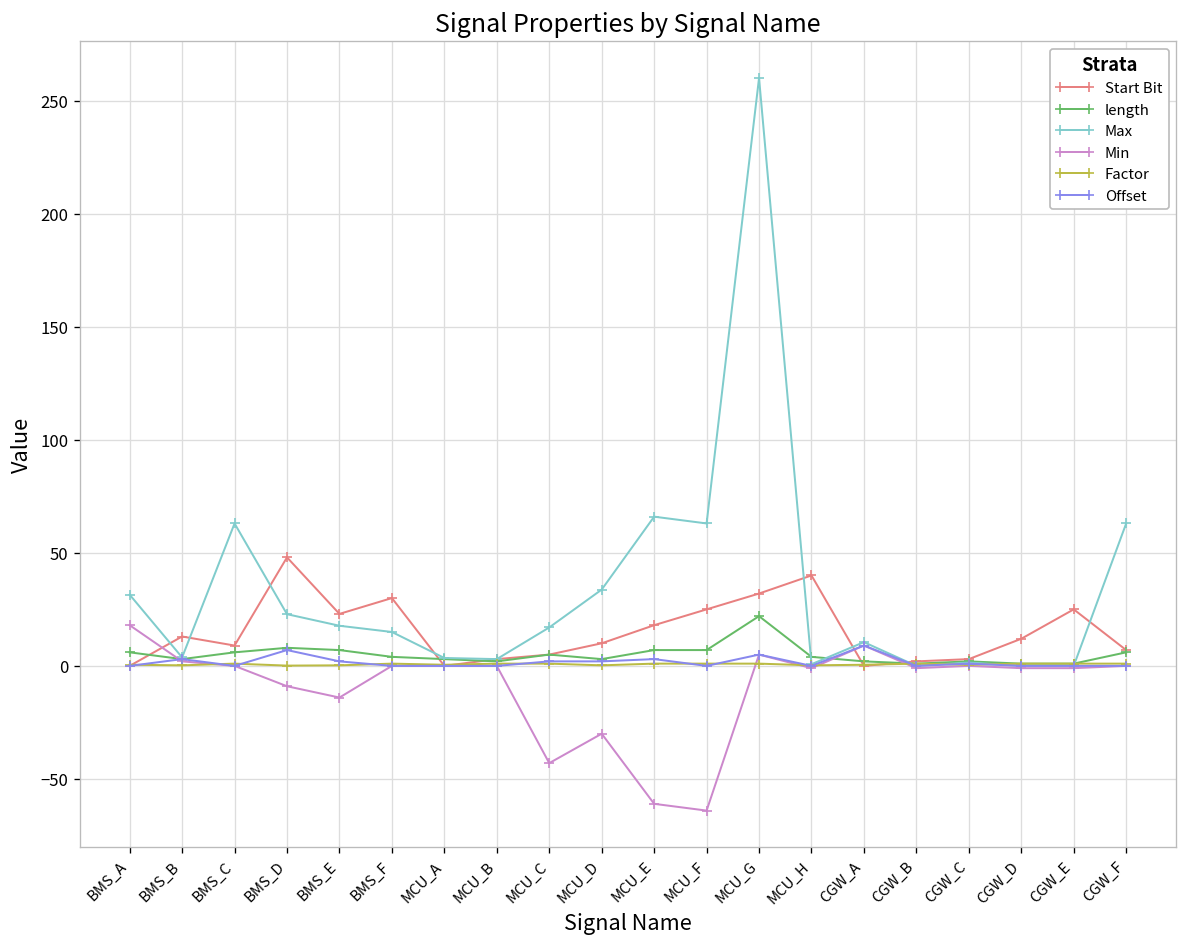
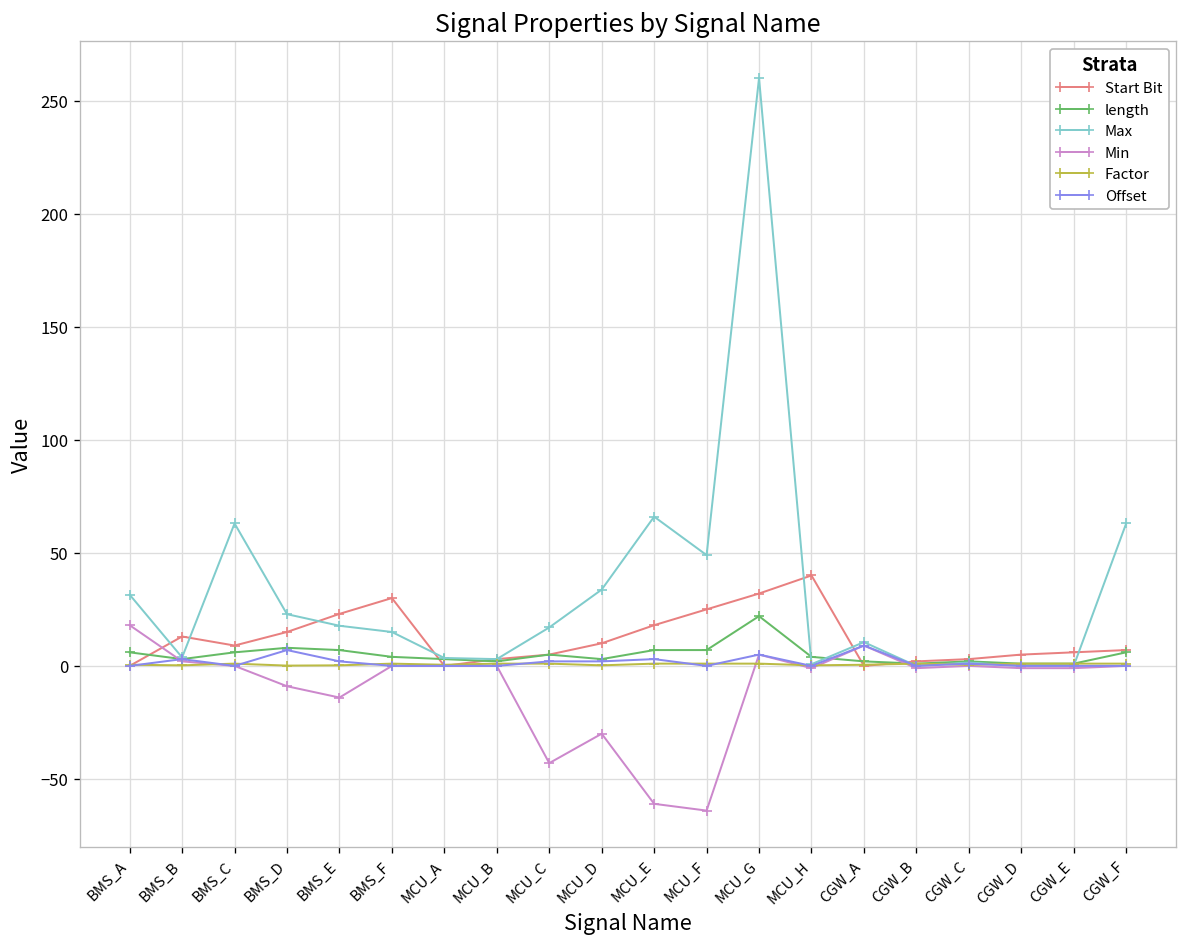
Start Bit, BMS_D: 48 -> 15
Max, MCU_F: 63 -> 49
Start Bit, CGW_D: 12 -> 5
Start Bit, CGW_E: 25 -> 6
